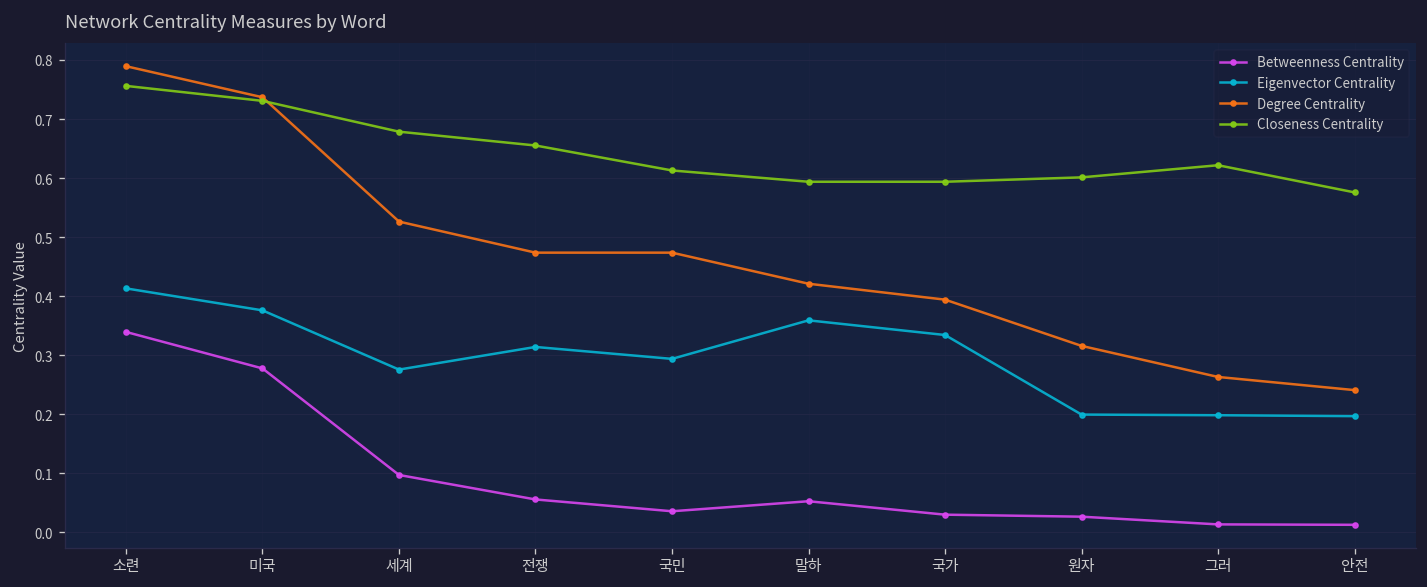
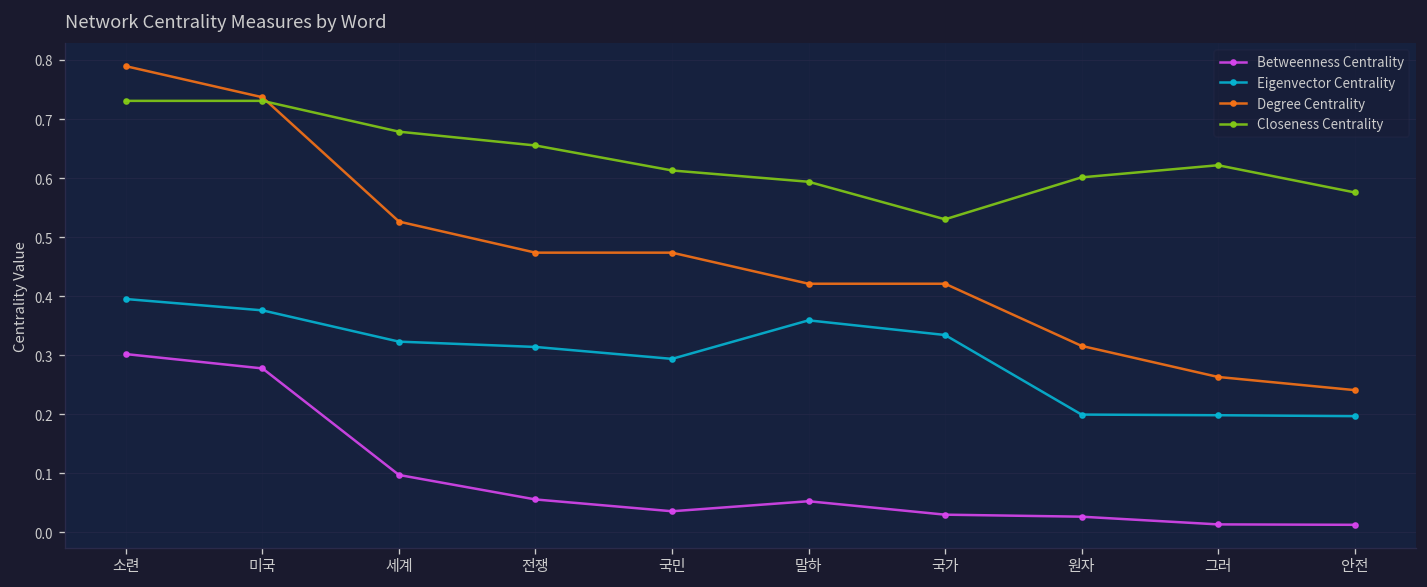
Betweenness Centrality, 소련: 0.34 -> 0.30
Eigenvector Centrality, 소련: 0.41 -> 0.40
Closeness Centrality, 소련: 0.76 -> 0.73
Eigenvector Centrality, 세계: 0.28 -> 0.32
Degree Centrality, 국가: 0.39 -> 0.42
Closeness Centrality, 국가: 0.59 -> 0.53
